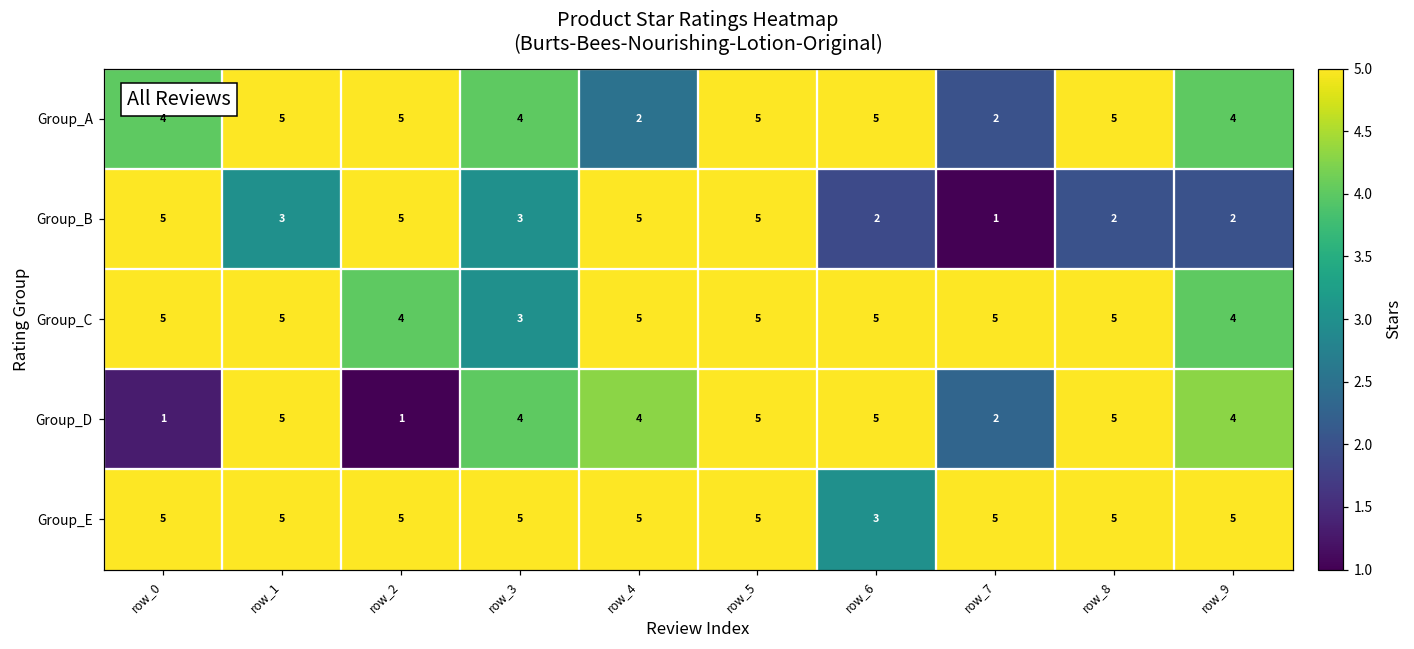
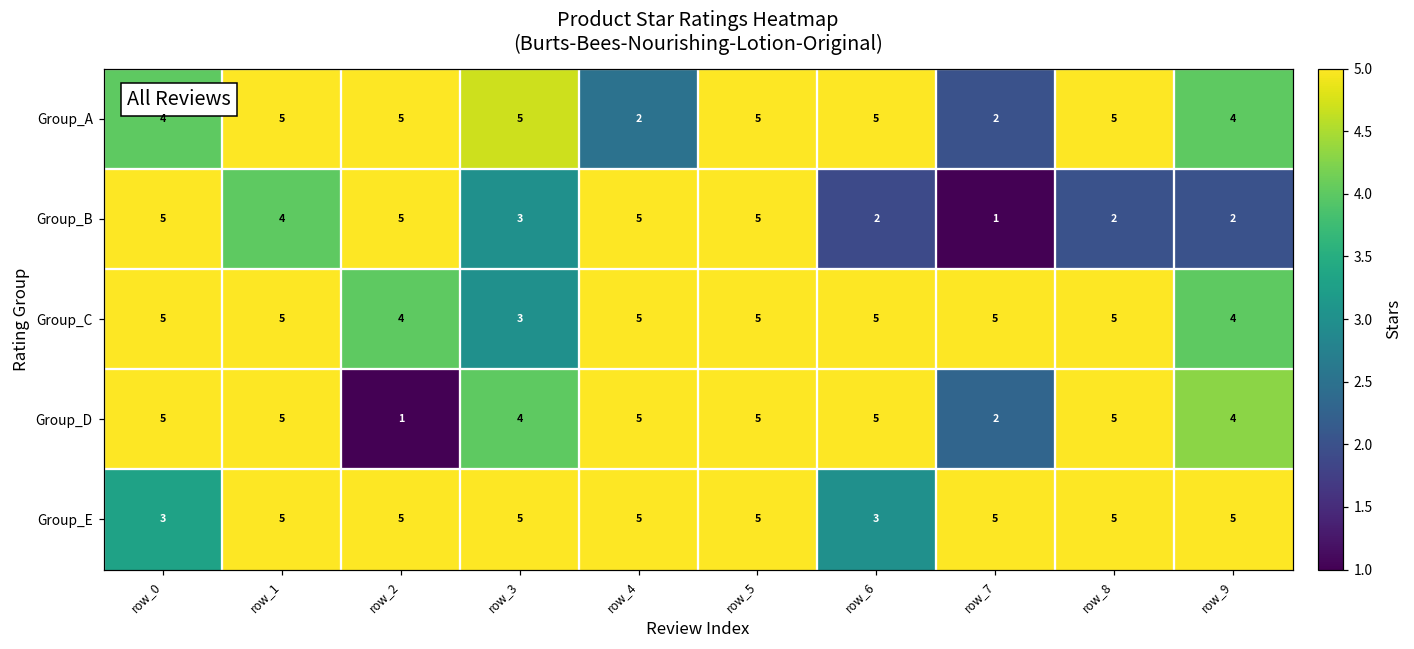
Group_A, row_3: 4 -> 5
Group_B, row_1: 3 -> 4
Group_D, row_0: 1 -> 5
Group_D, row_4: 4 -> 5
Group_E, row_0: 5 -> 3
